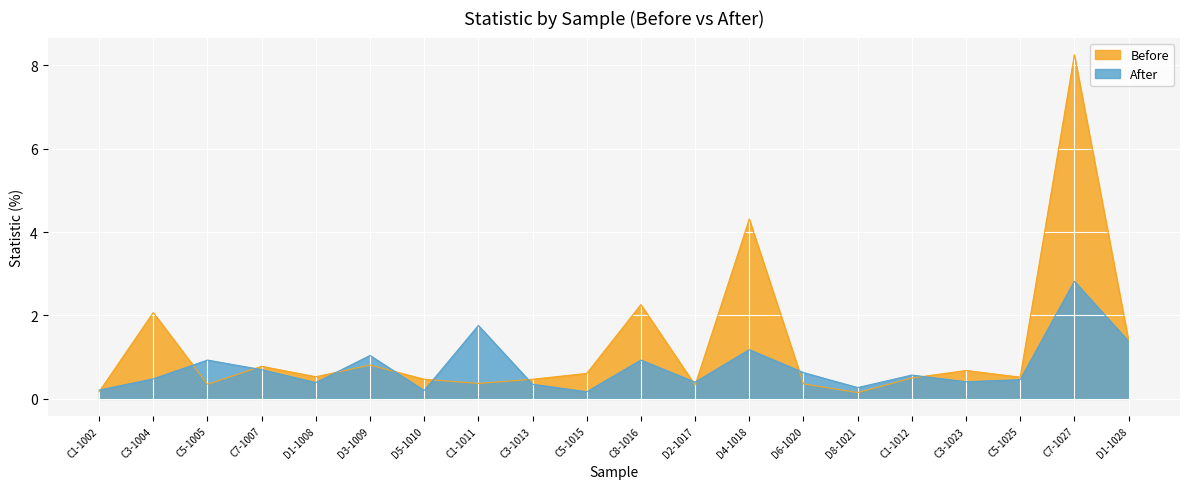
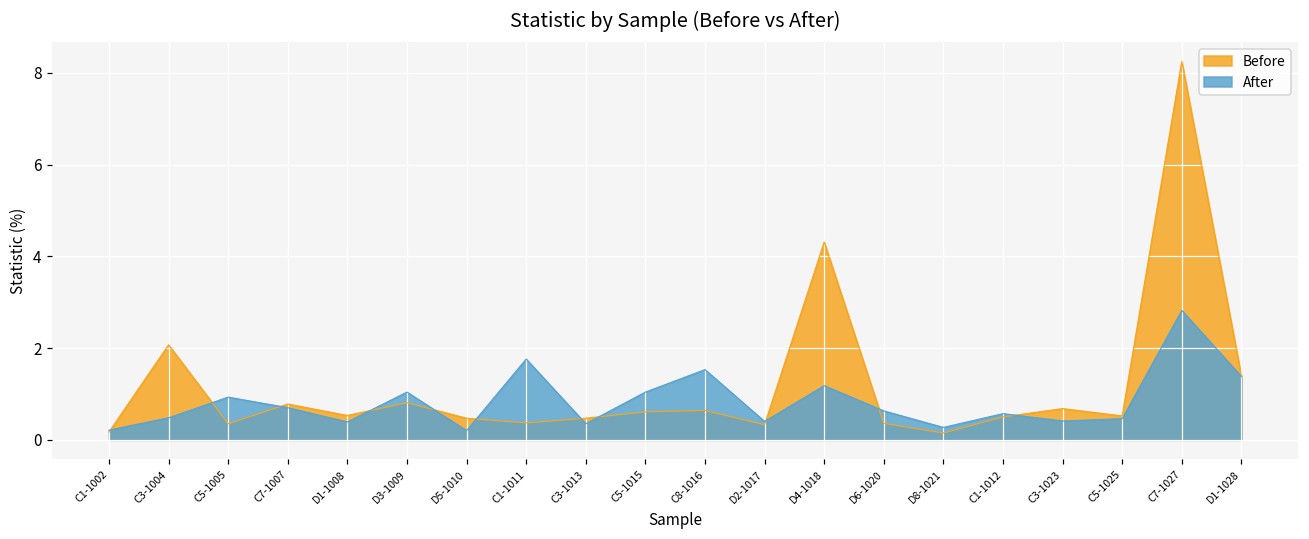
After, C5-1015: 0.2 -> 1.0
Before, C8-1016: 2.3 -> 0.6
After, C8-1016: 0.9 -> 1.5
